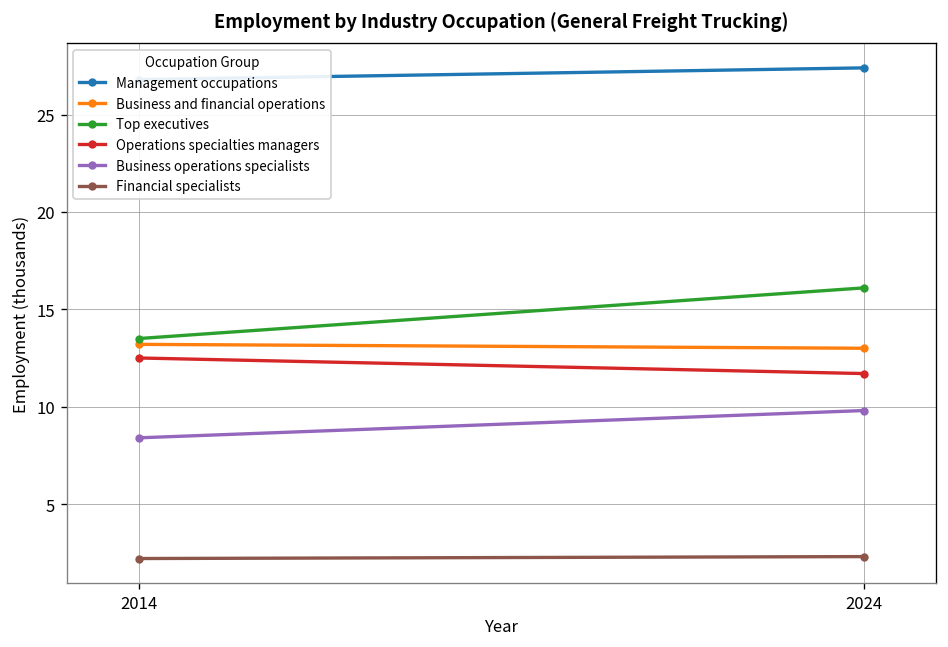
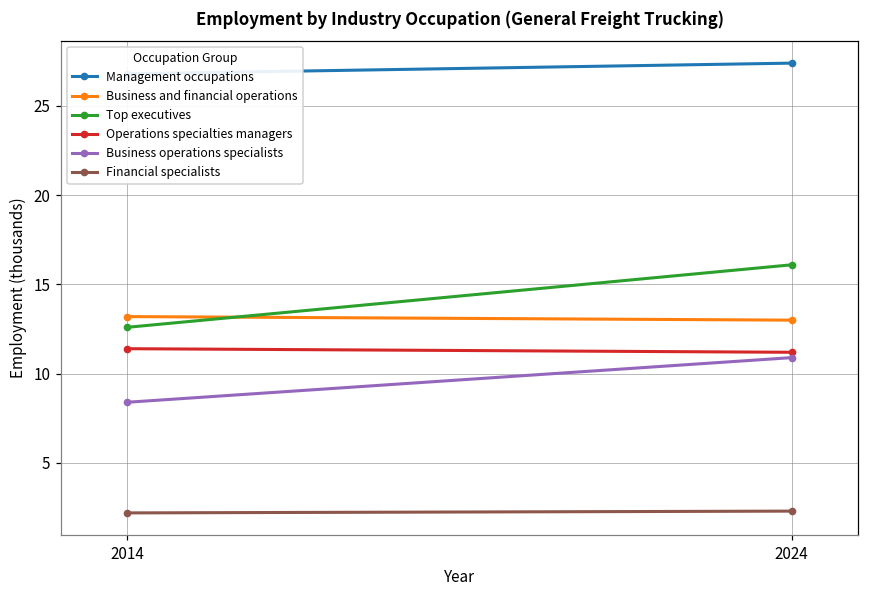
Top executives, 2014: 13.5 -> 12.6
Operations specialties managers, 2014: 12.5 -> 11.4
Operations specialties managers, 2024: 11.7 -> 11.2
Business operations specialists, 2024: 9.8 -> 10.9
